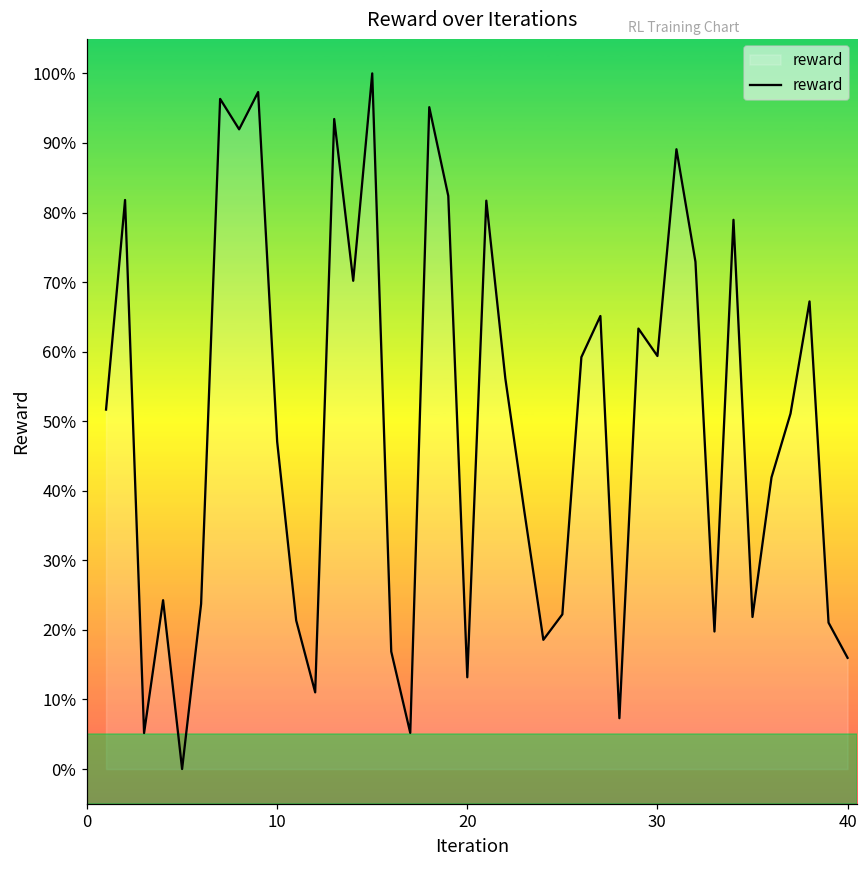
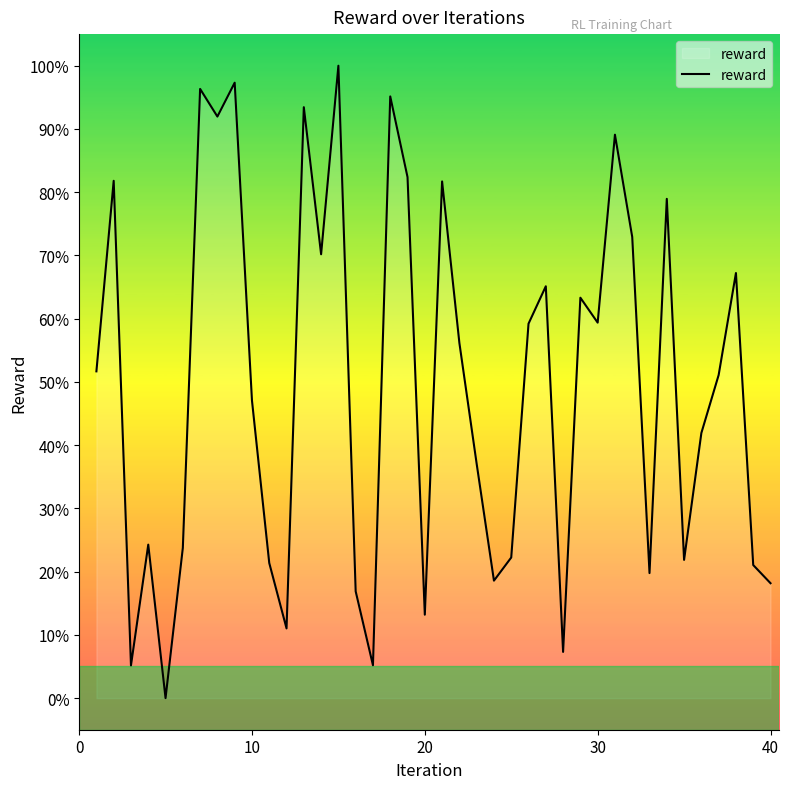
40: 16% -> 18%
